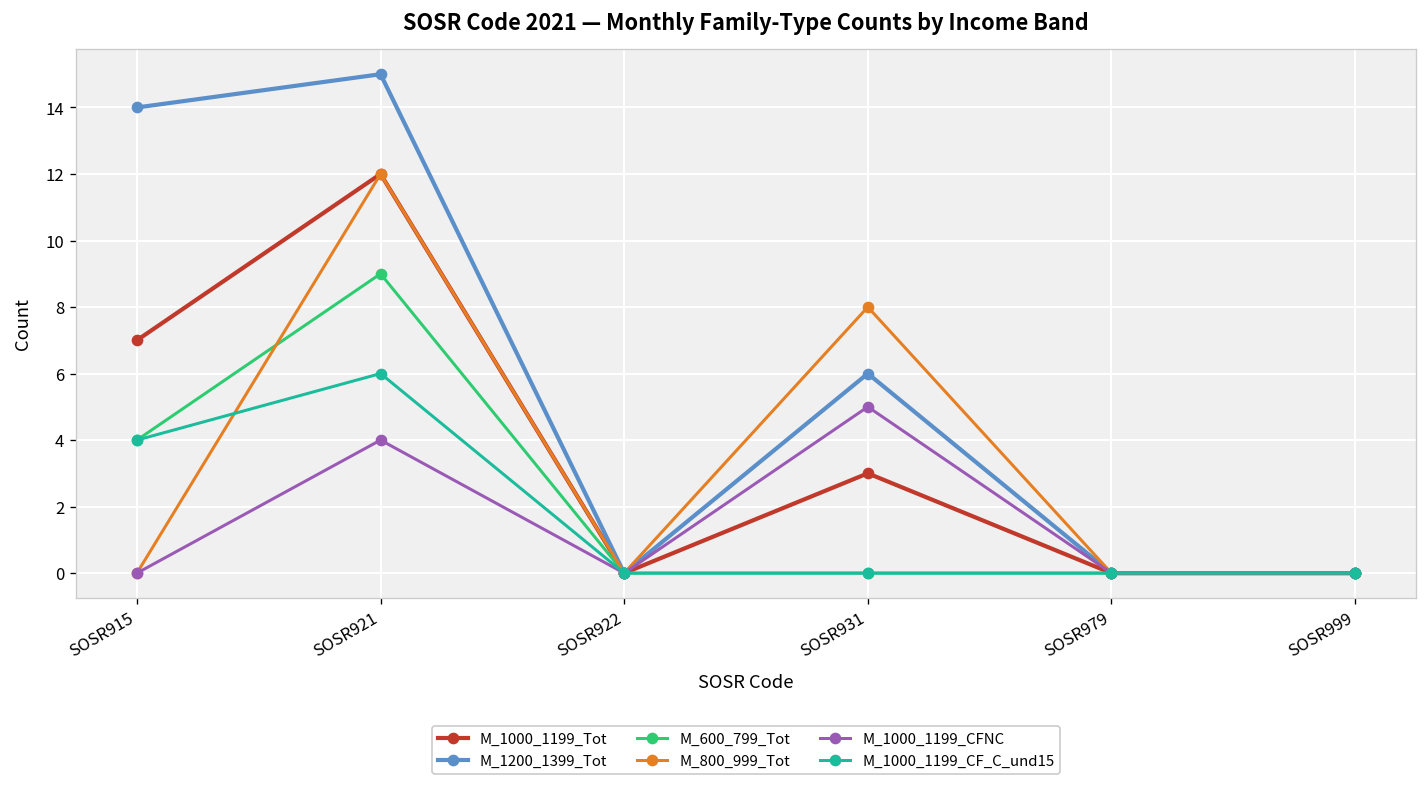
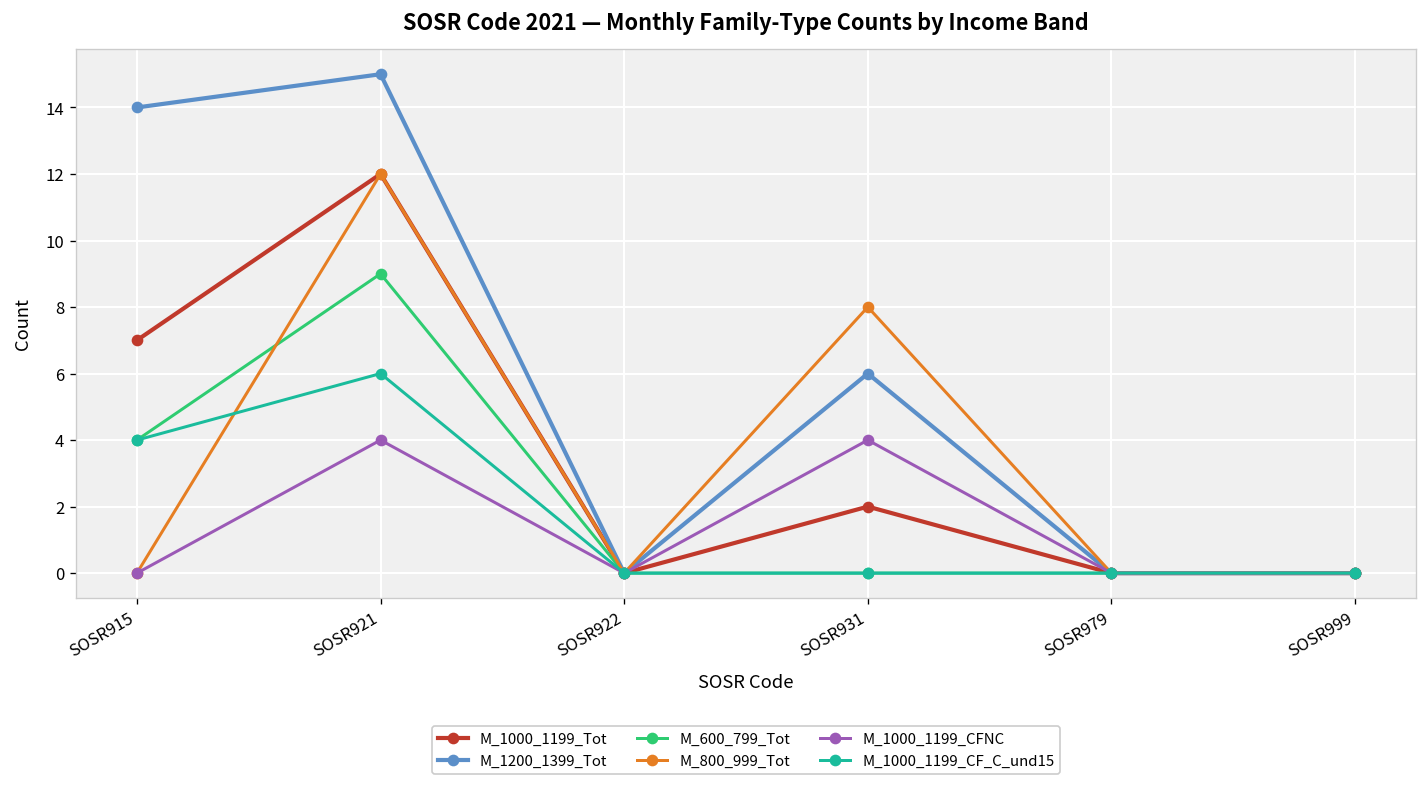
M_1000_1199_Tot, SOSR931: 3 -> 2
M_1000_1199_CFNC, SOSR931: 5 -> 4
